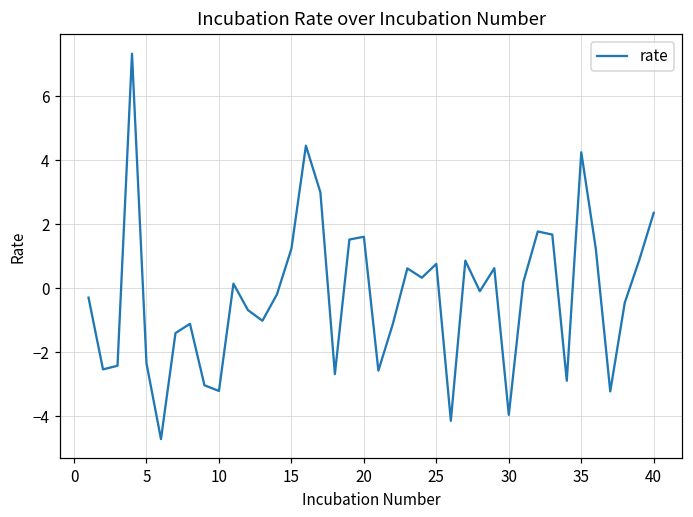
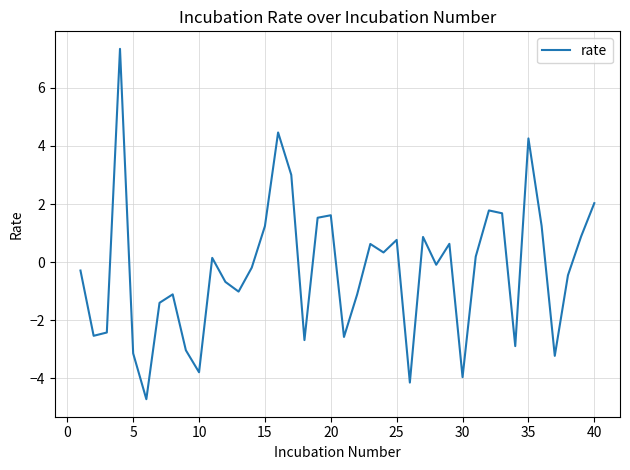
5: -2.3 -> -3.1
10: -3.2 -> -3.8
40: 2.4 -> 2.0
